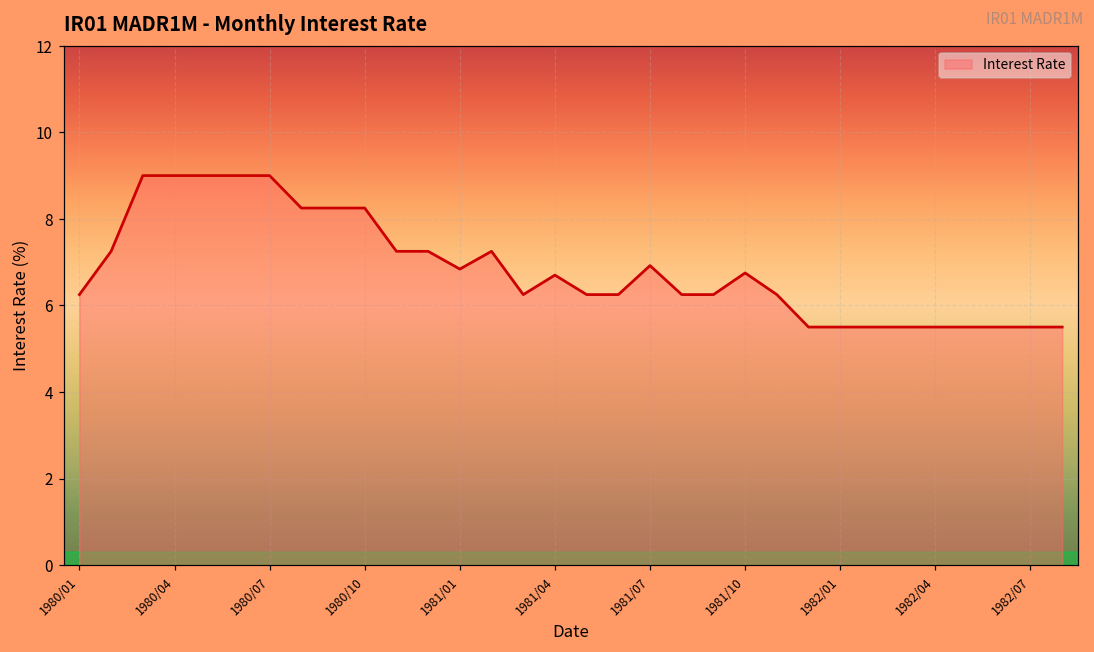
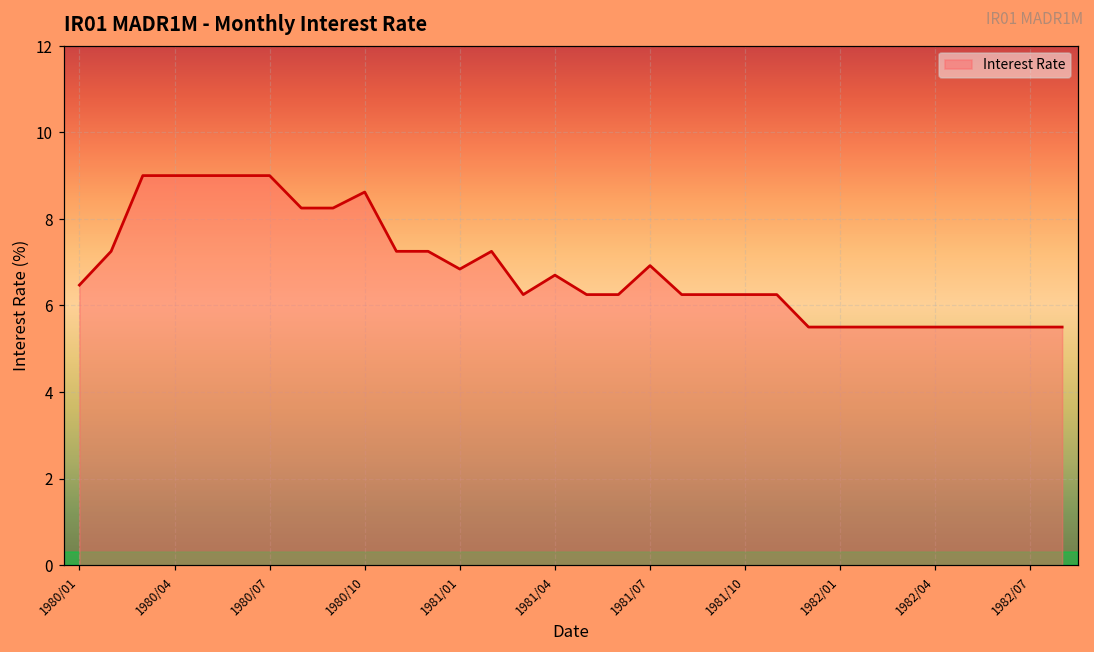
1980/01: 6.3 -> 6.5
1980/10: 8.3 -> 8.6
1981/10: 6.8 -> 6.3
